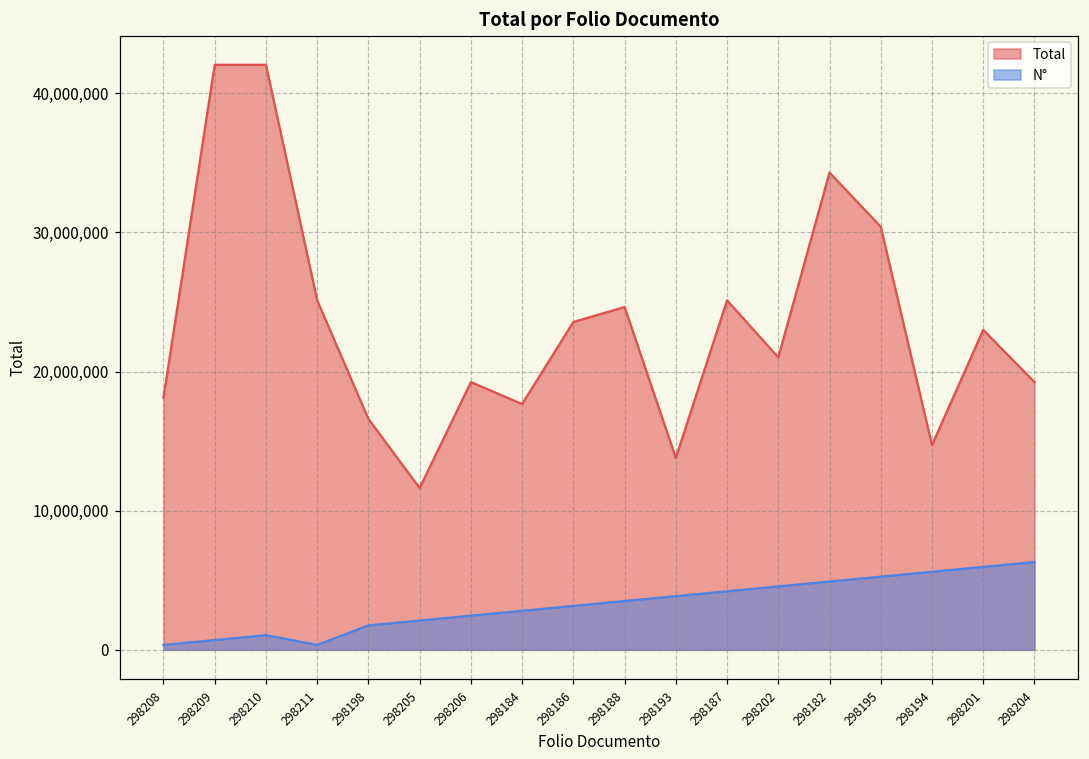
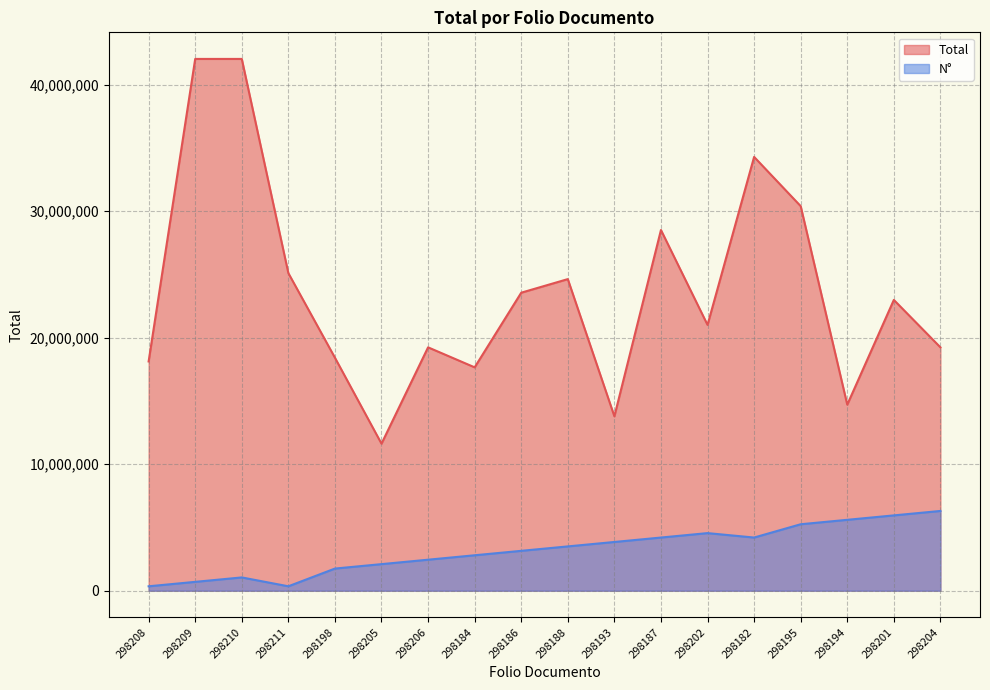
Total, 298198: 16,600,000 -> 18,400,000
Total, 298187: 25,100,000 -> 28,500,000
N°, 298182: 4,900,000 -> 4,200,000
